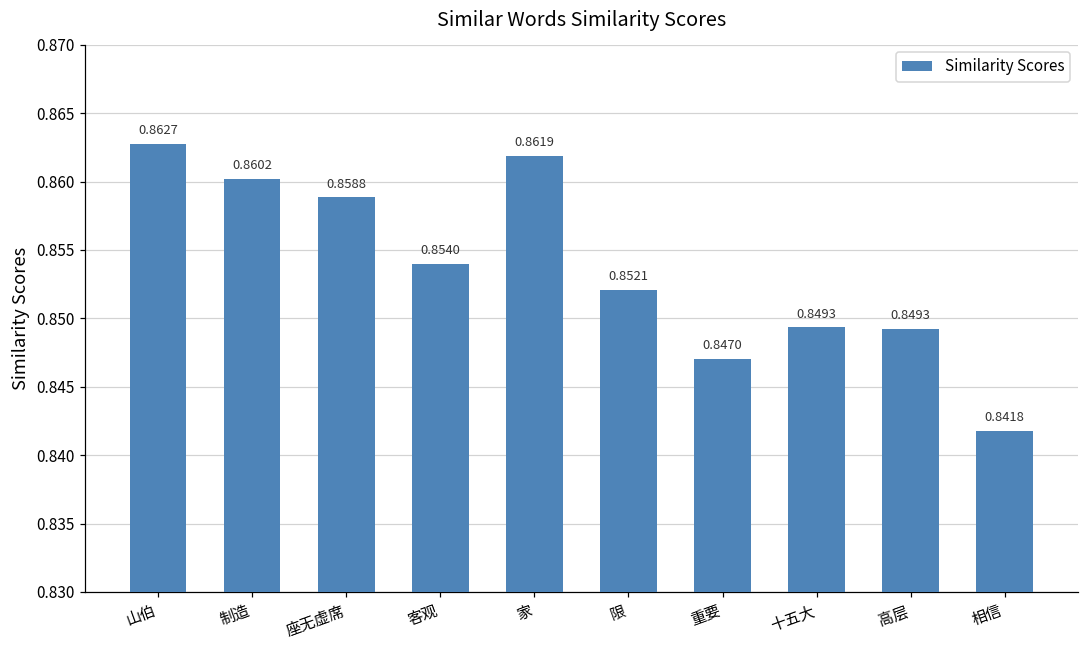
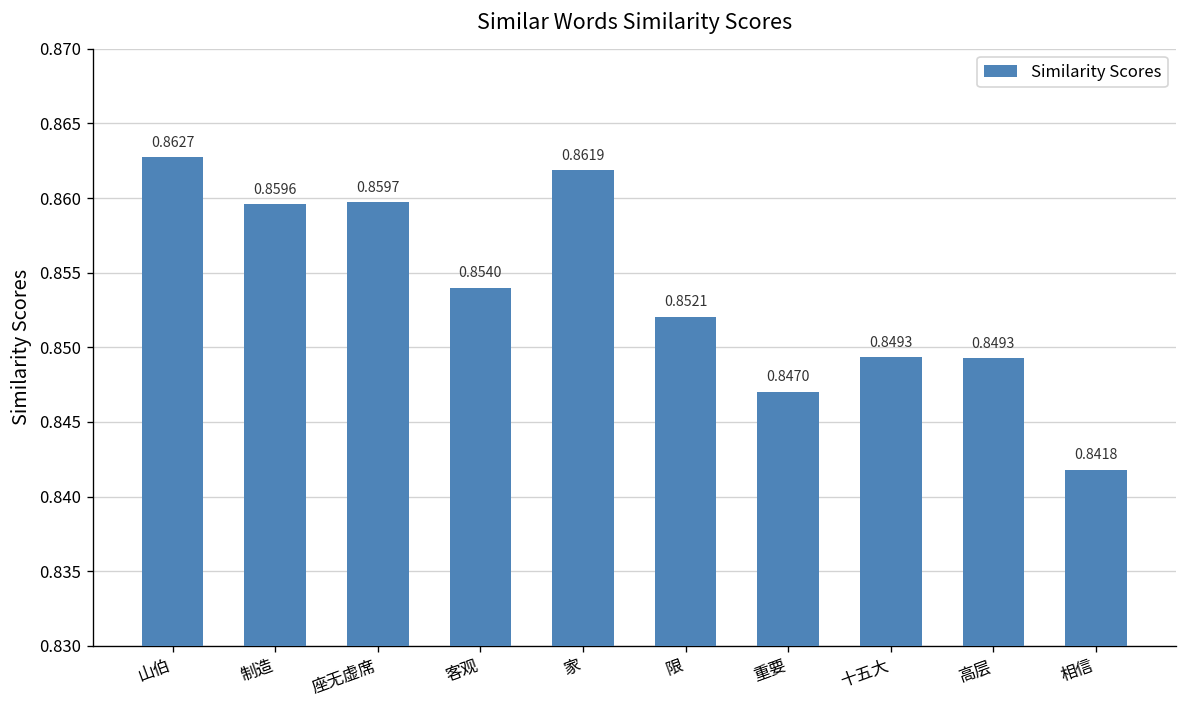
制造: 0.8602 -> 0.8596
座无虚席: 0.8588 -> 0.8597
